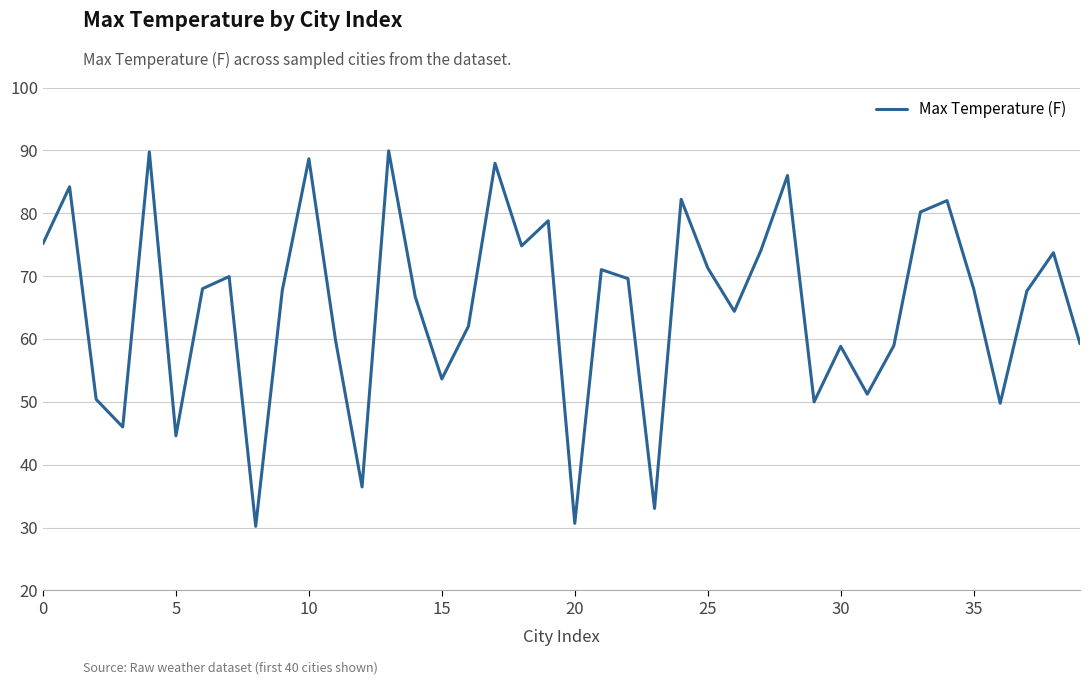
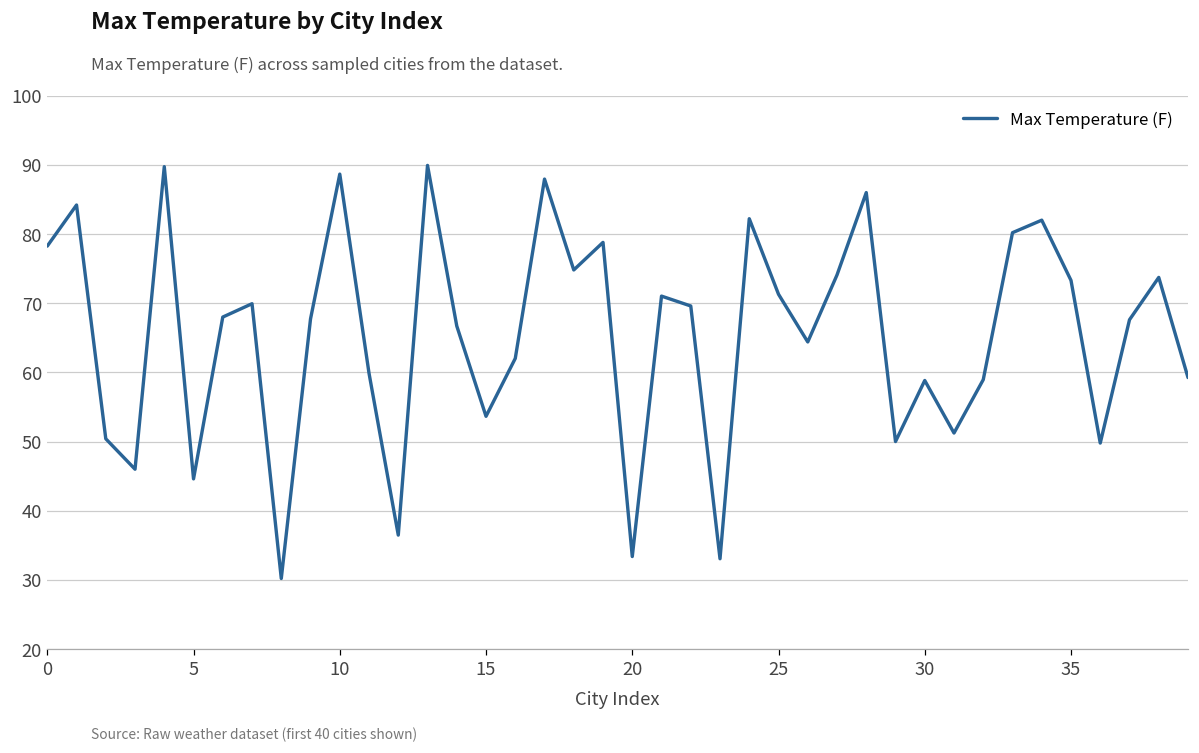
0: 75 -> 78
20: 31 -> 33
35: 68 -> 73
